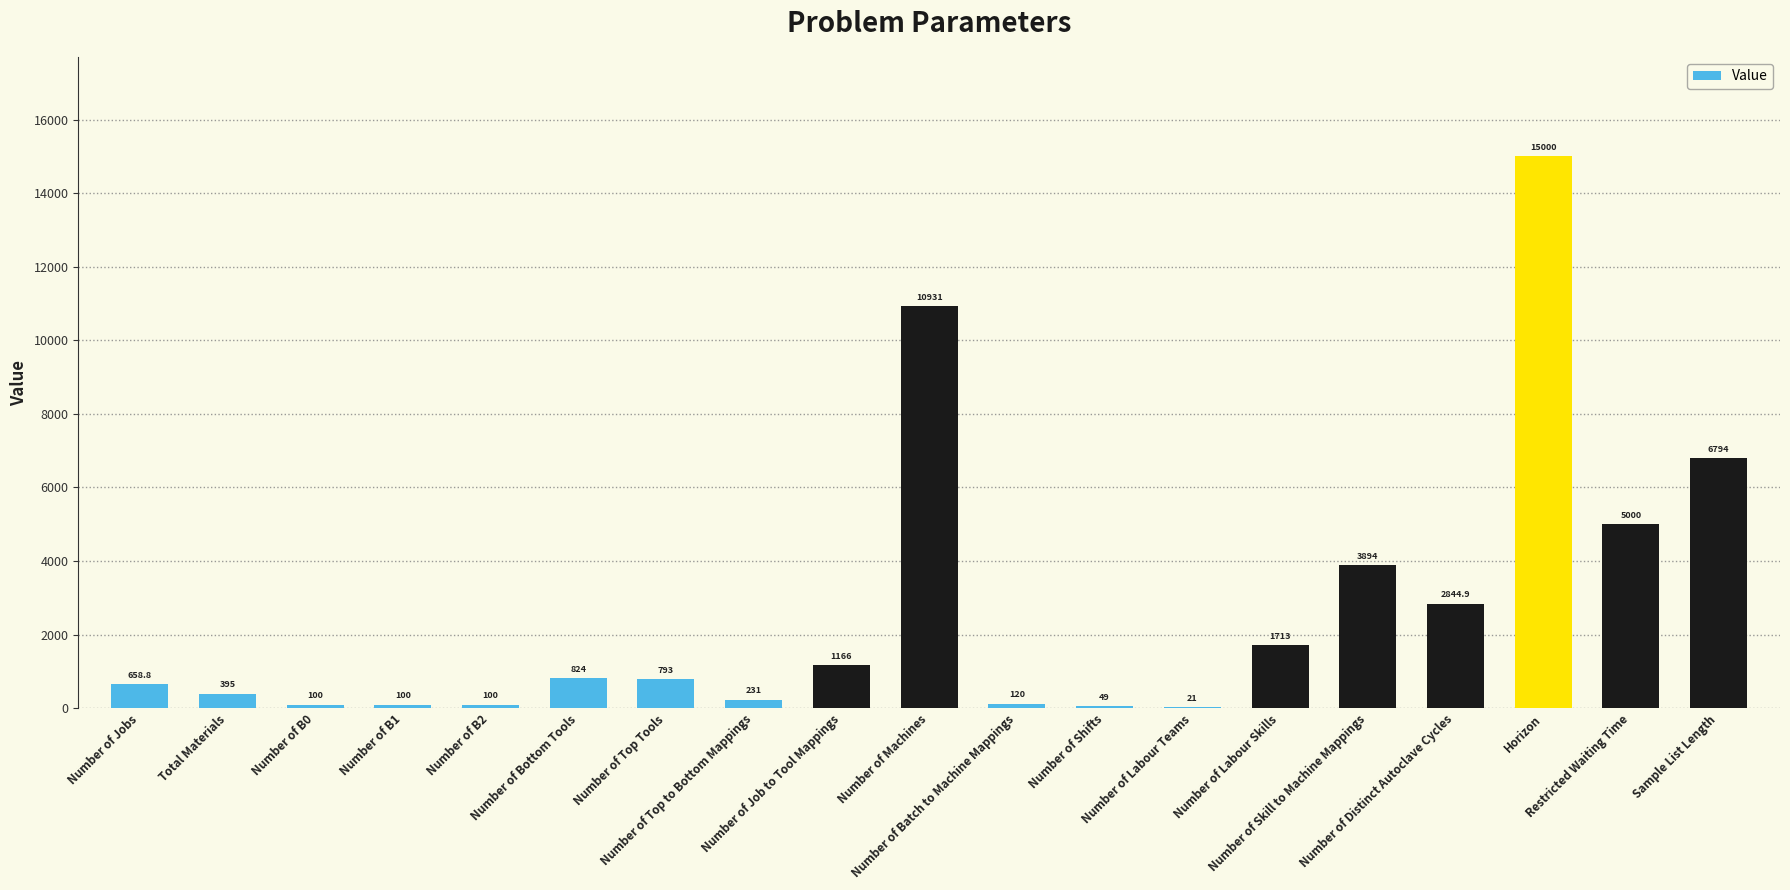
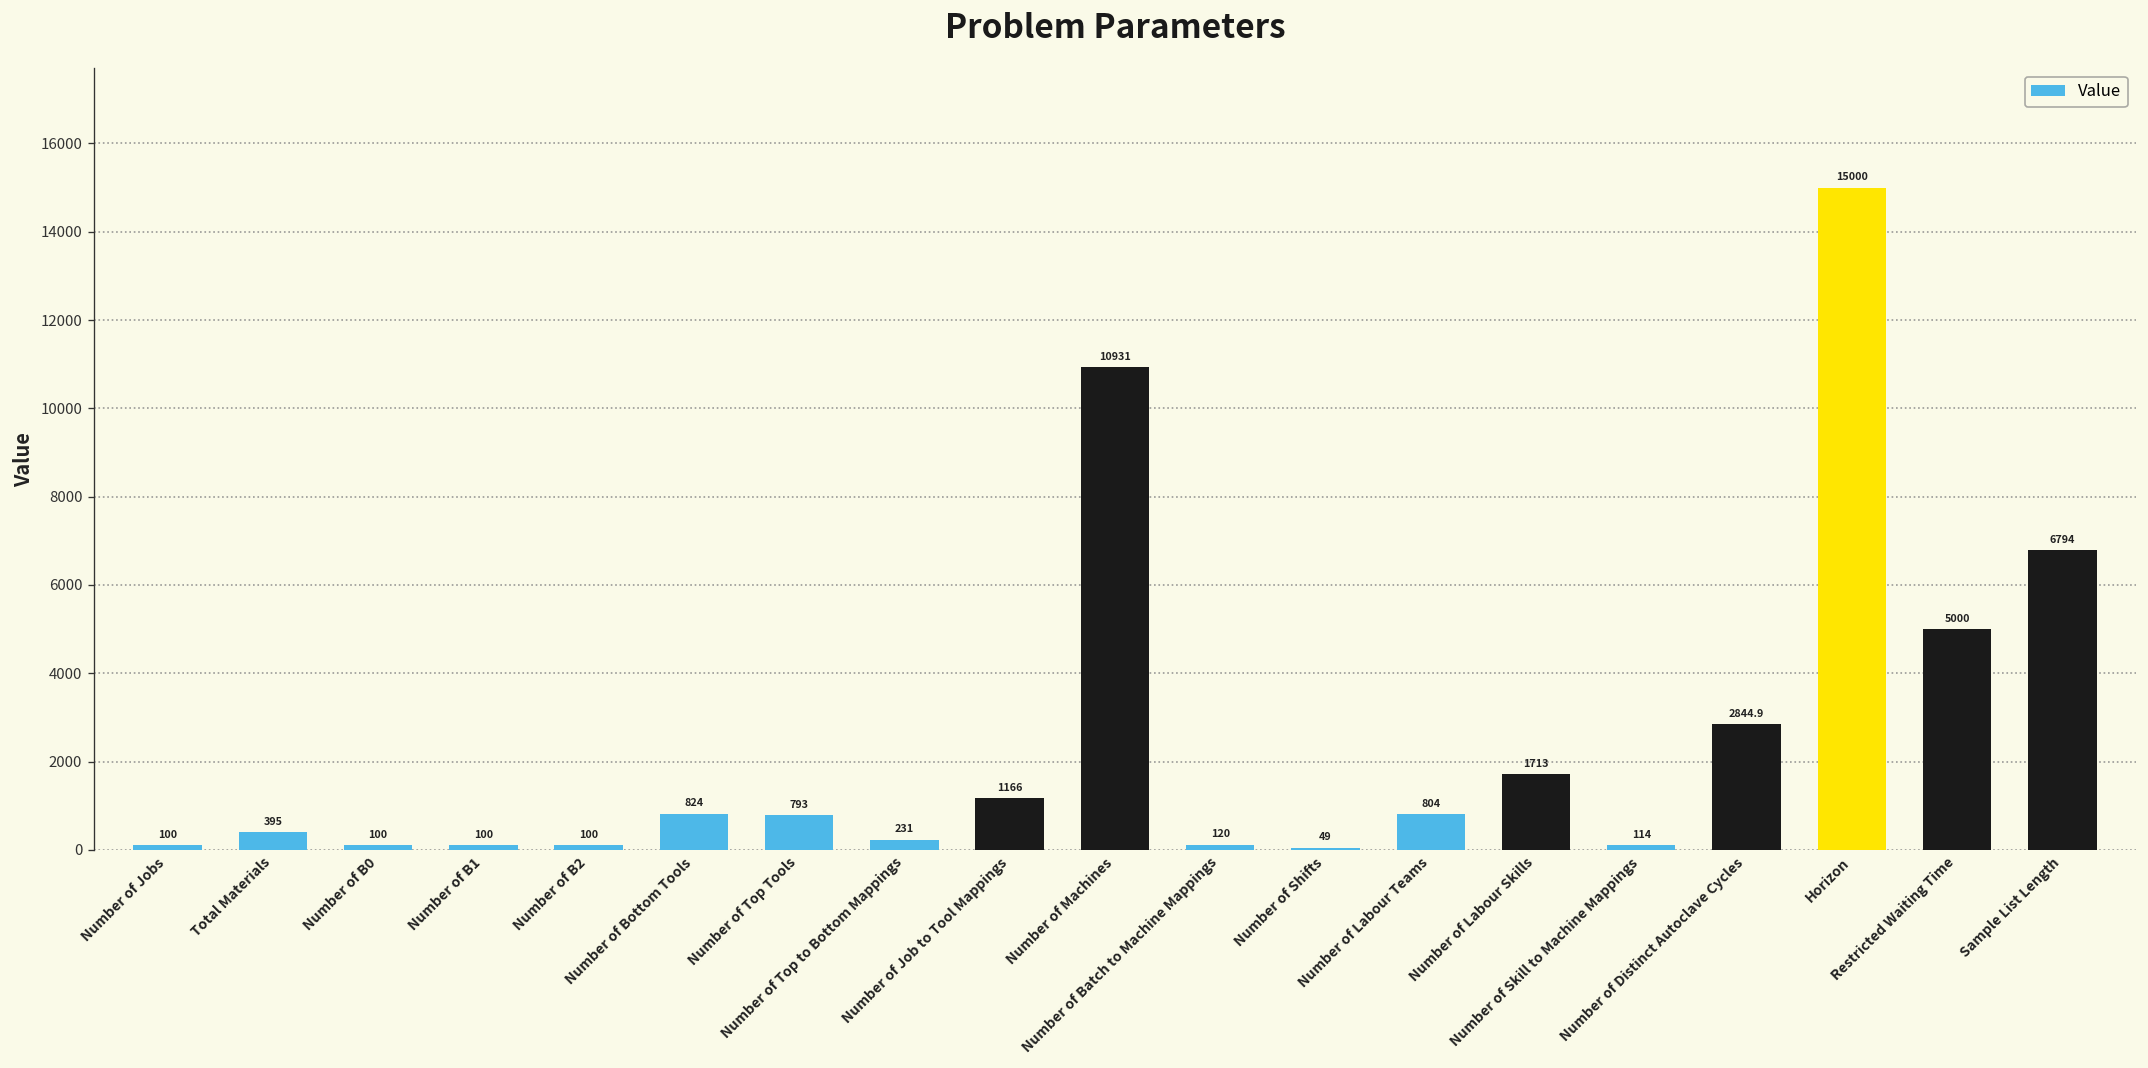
Number of Jobs: 658.8 -> 100
Number of Labour Teams: 21 -> 804
Number of Skill to Machine Mappings: 3894 -> 114
